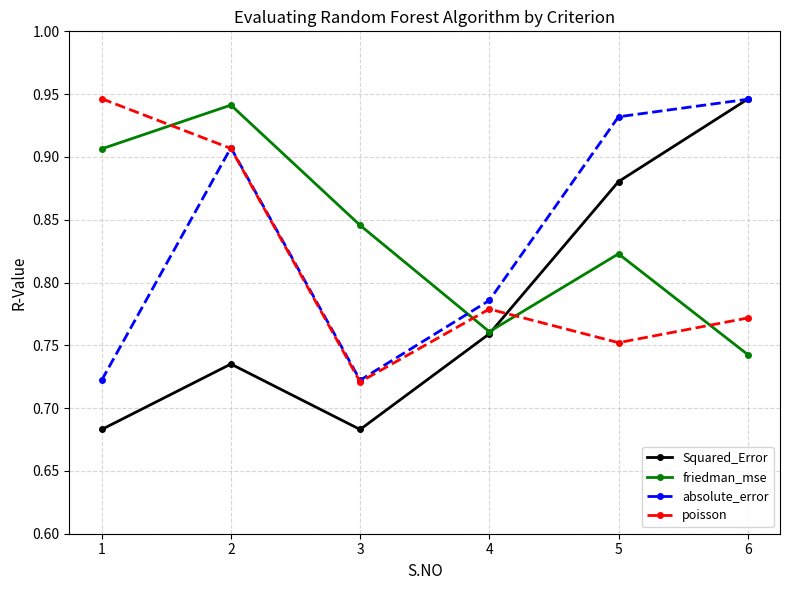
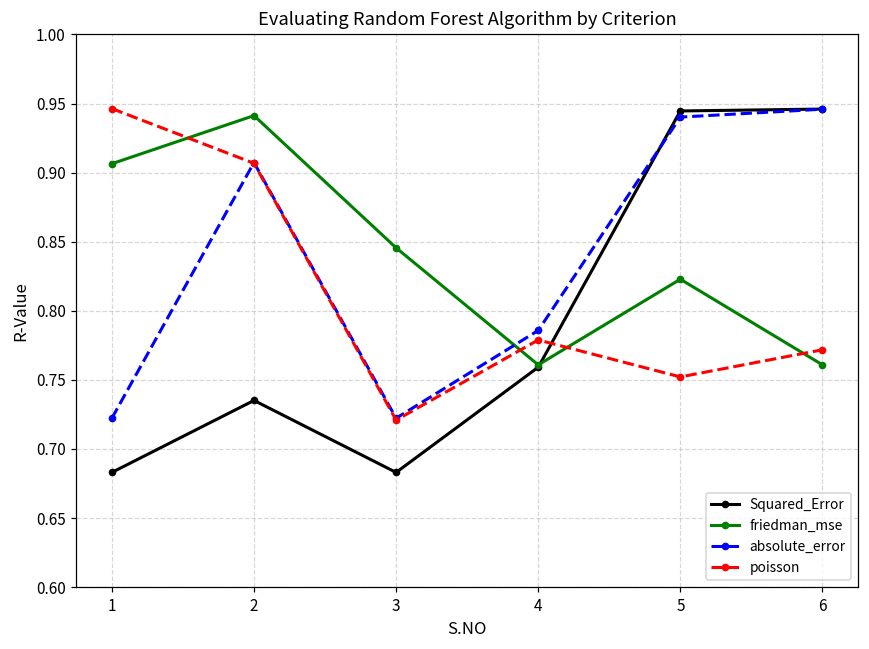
Squared_Error, 5: 0.880 -> 0.945
absolute_error, 5: 0.932 -> 0.940
friedman_mse, 6: 0.743 -> 0.761
